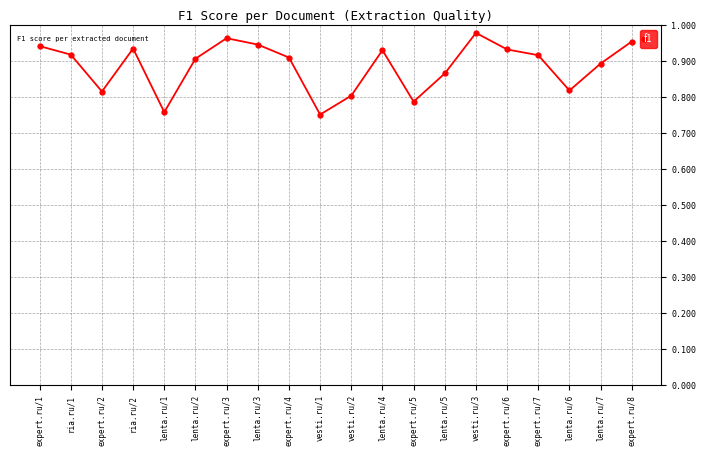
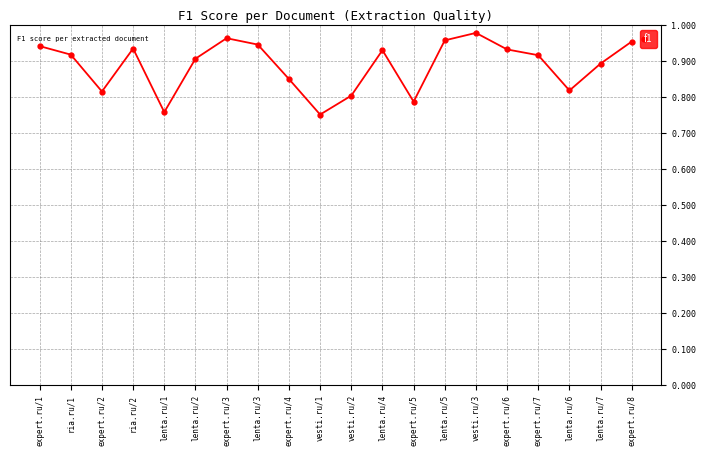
expert.ru/4: 0.91 -> 0.85
lenta.ru/5: 0.87 -> 0.96
